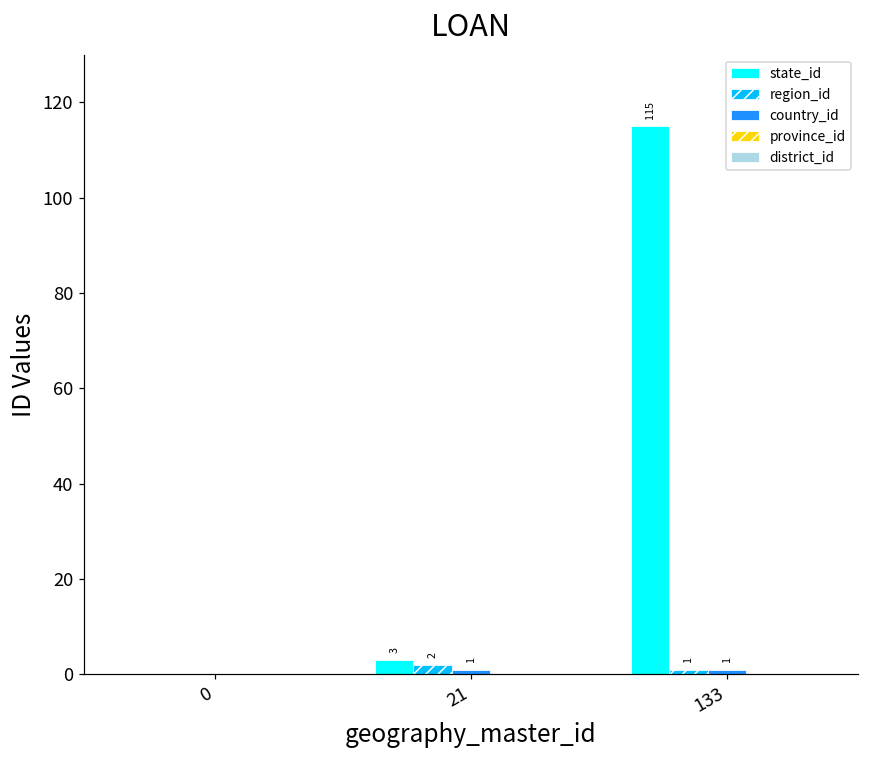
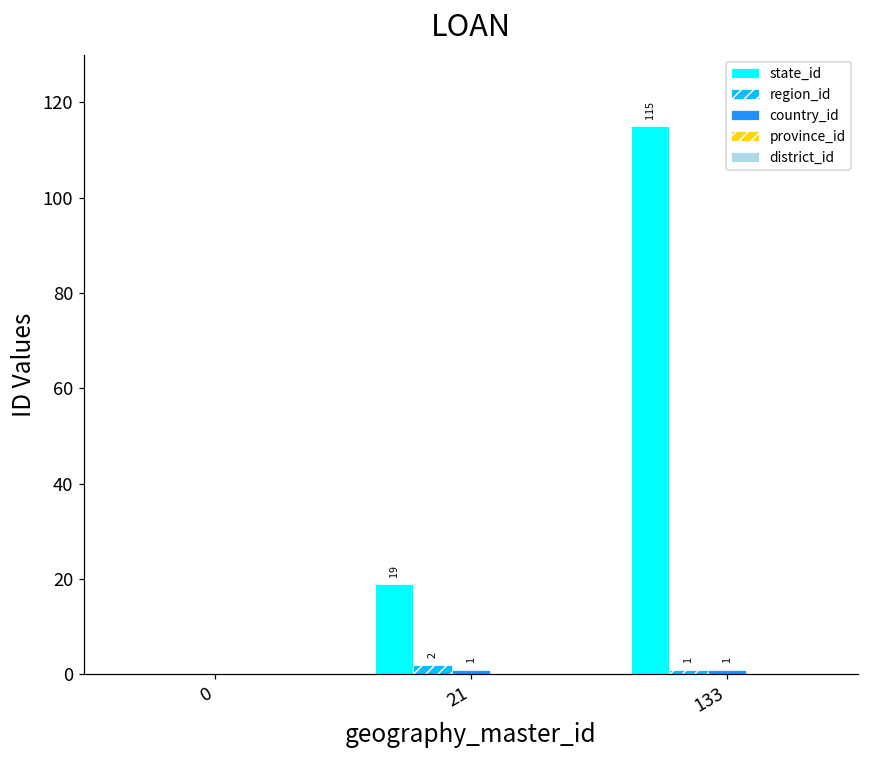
state_id, 21: 3 -> 19
